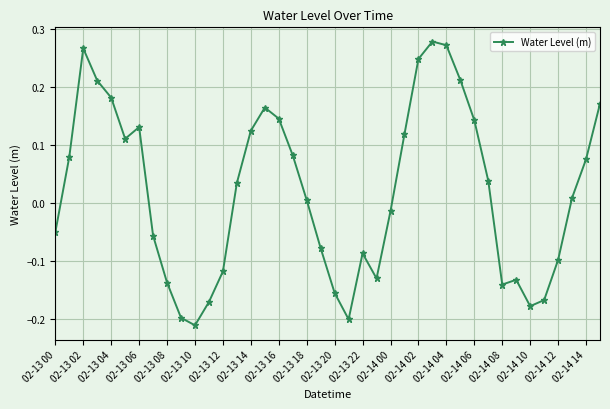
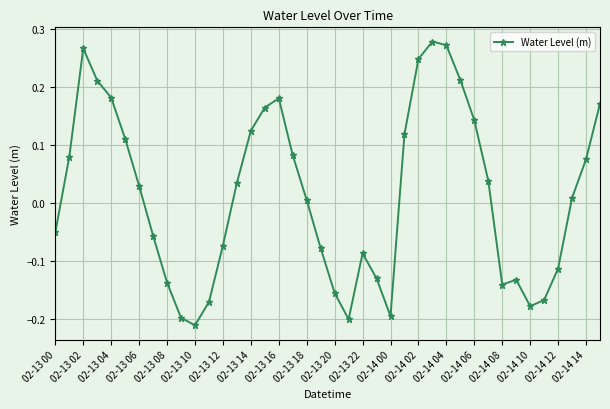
02-13 06: 0.13 -> 0.03
02-13 12: -0.12 -> -0.07
02-13 16: 0.15 -> 0.18
02-14 00: -0.01 -> -0.19
02-14 12: -0.10 -> -0.11
